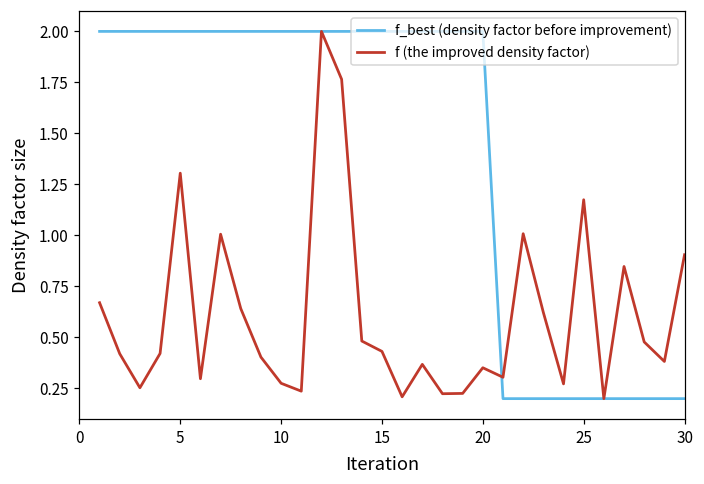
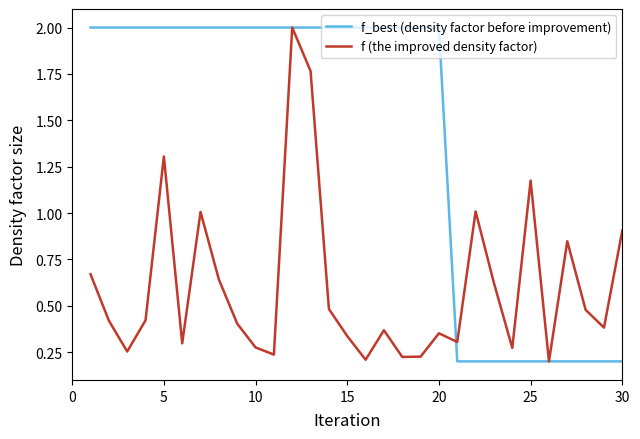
f (the improved density factor), 15: 0.43 -> 0.34
